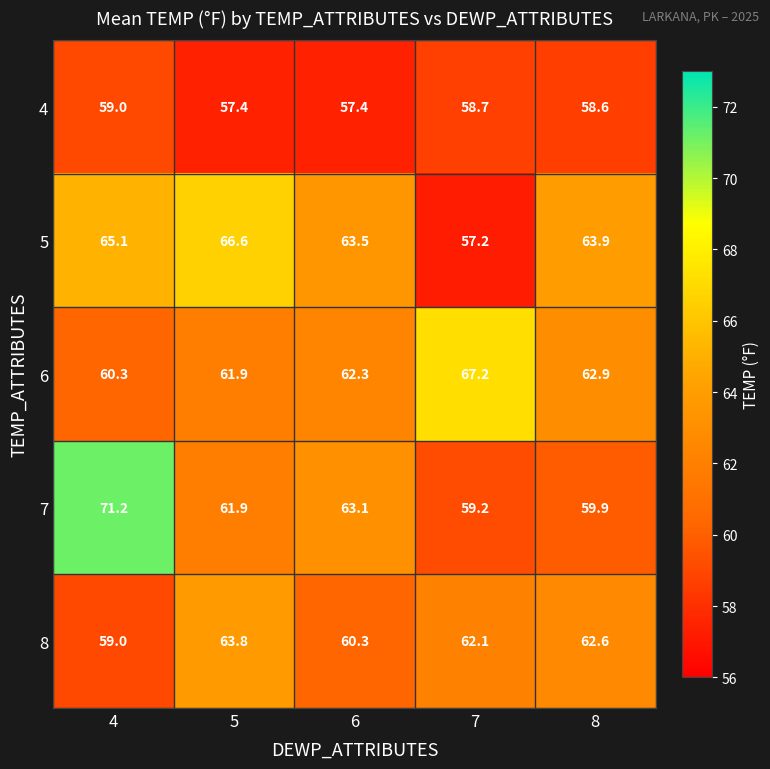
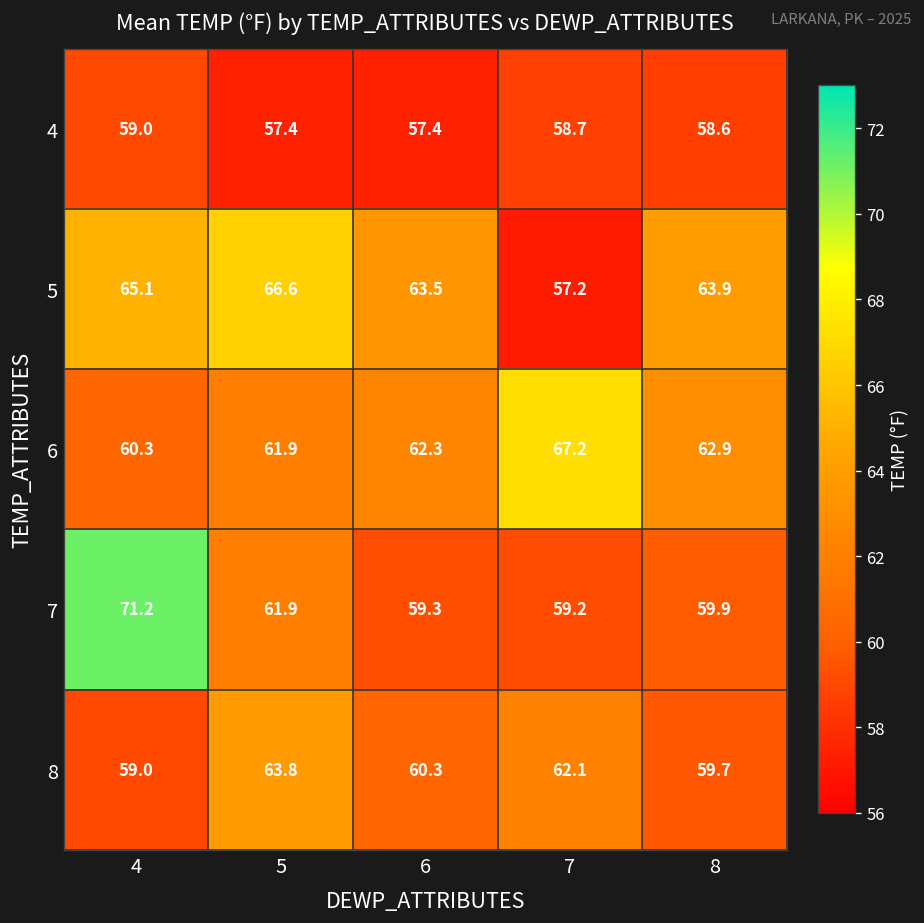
7, 6: 63.1 -> 59.3
8, 8: 62.6 -> 59.7
